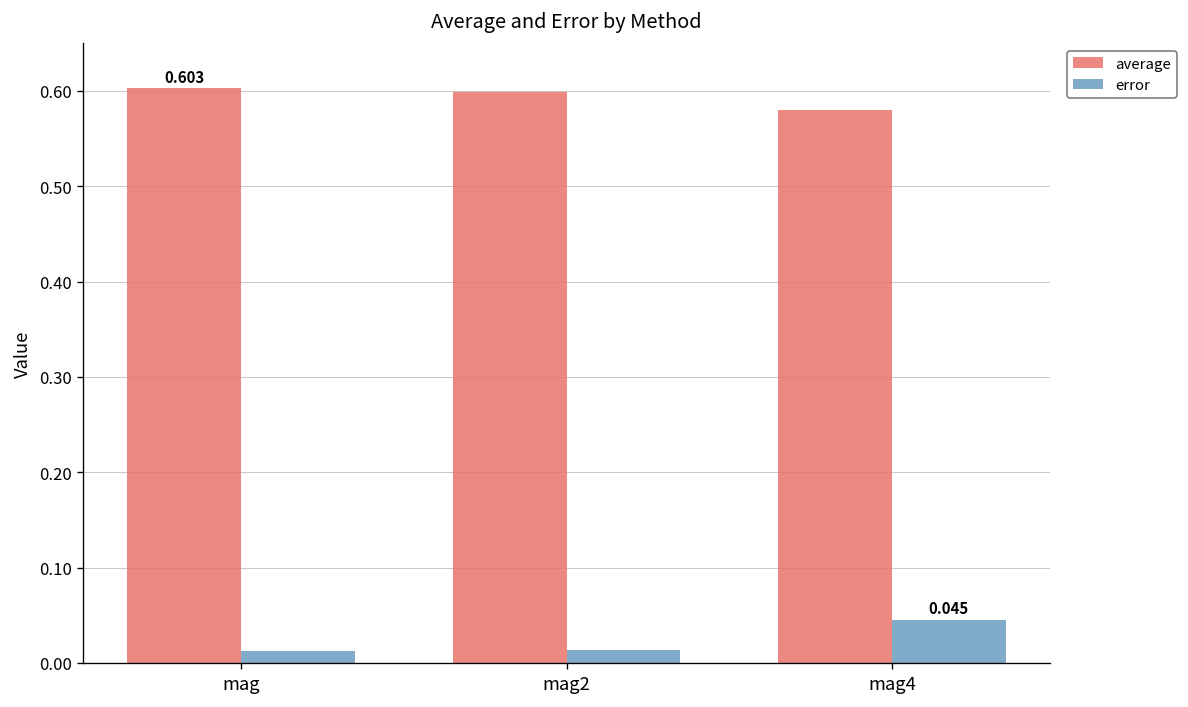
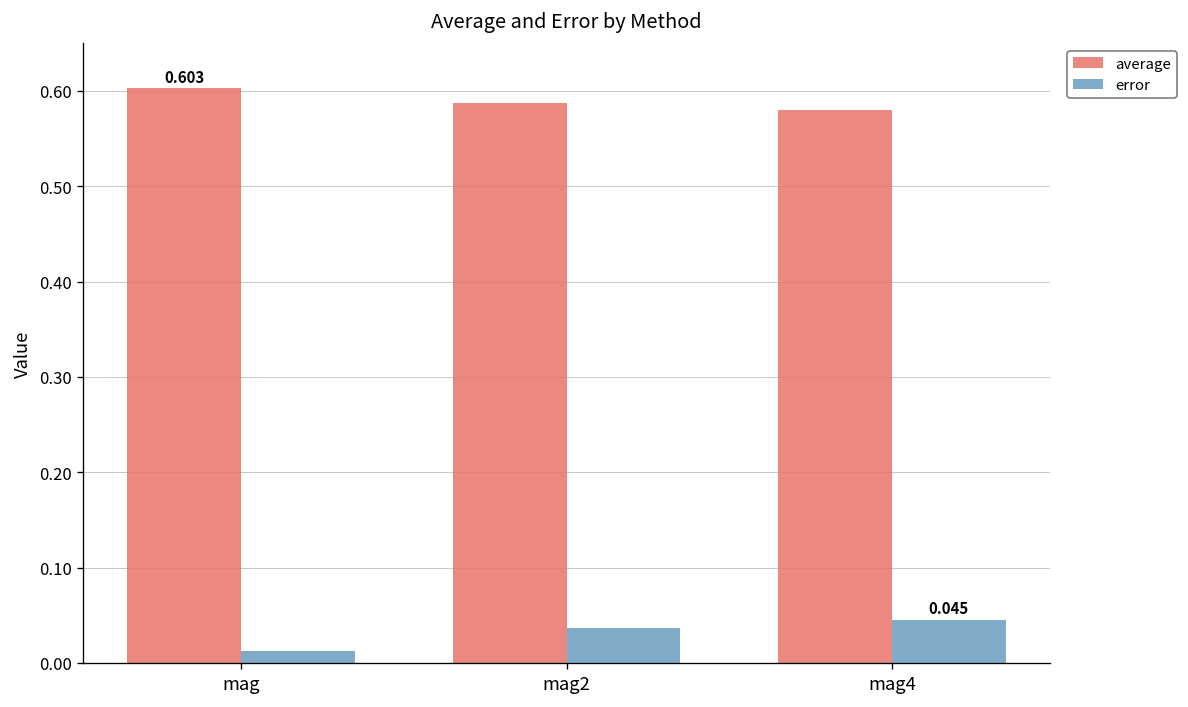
average, mag2: 0.60 -> 0.59
error, mag2: 0.01 -> 0.04
